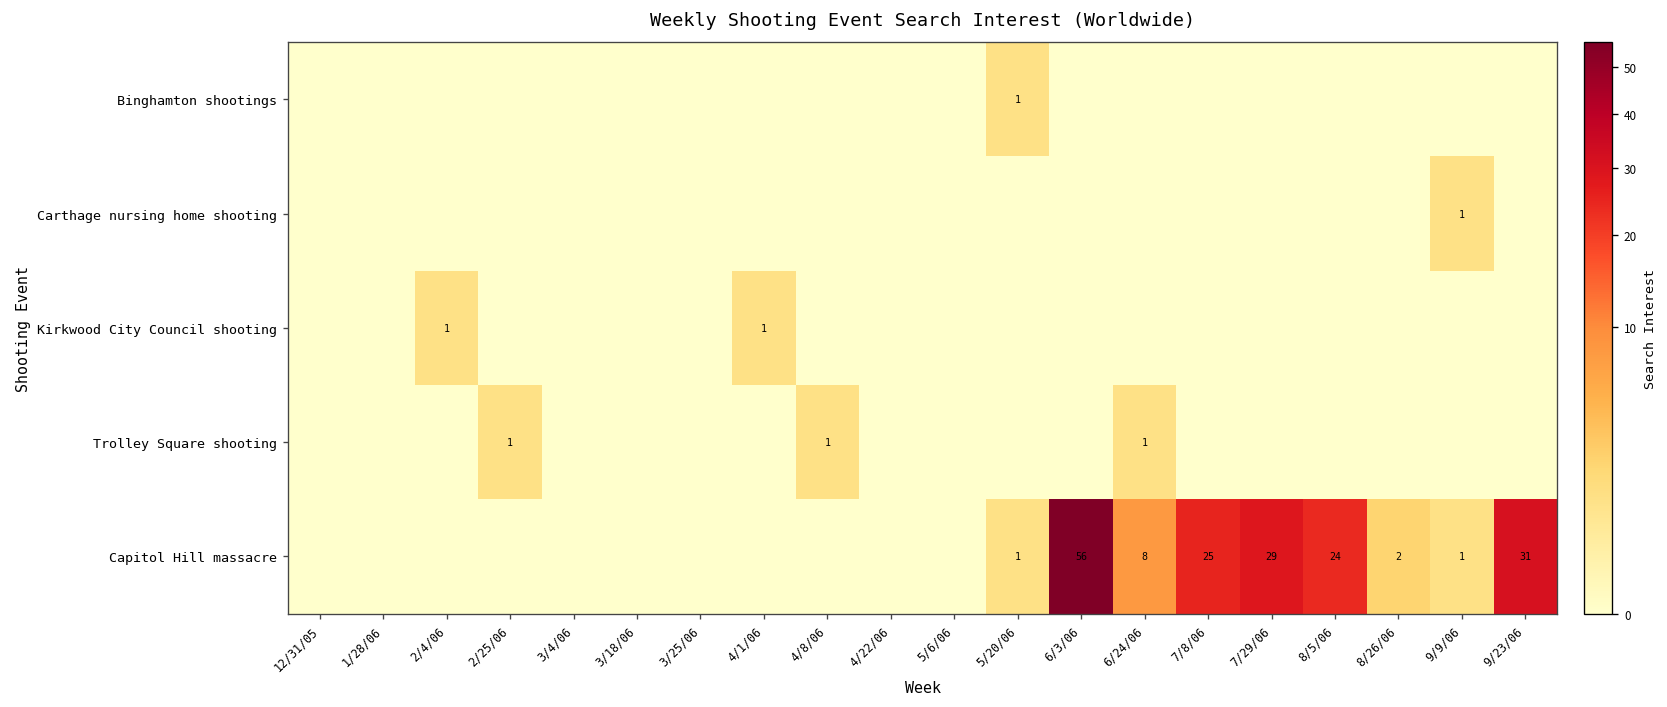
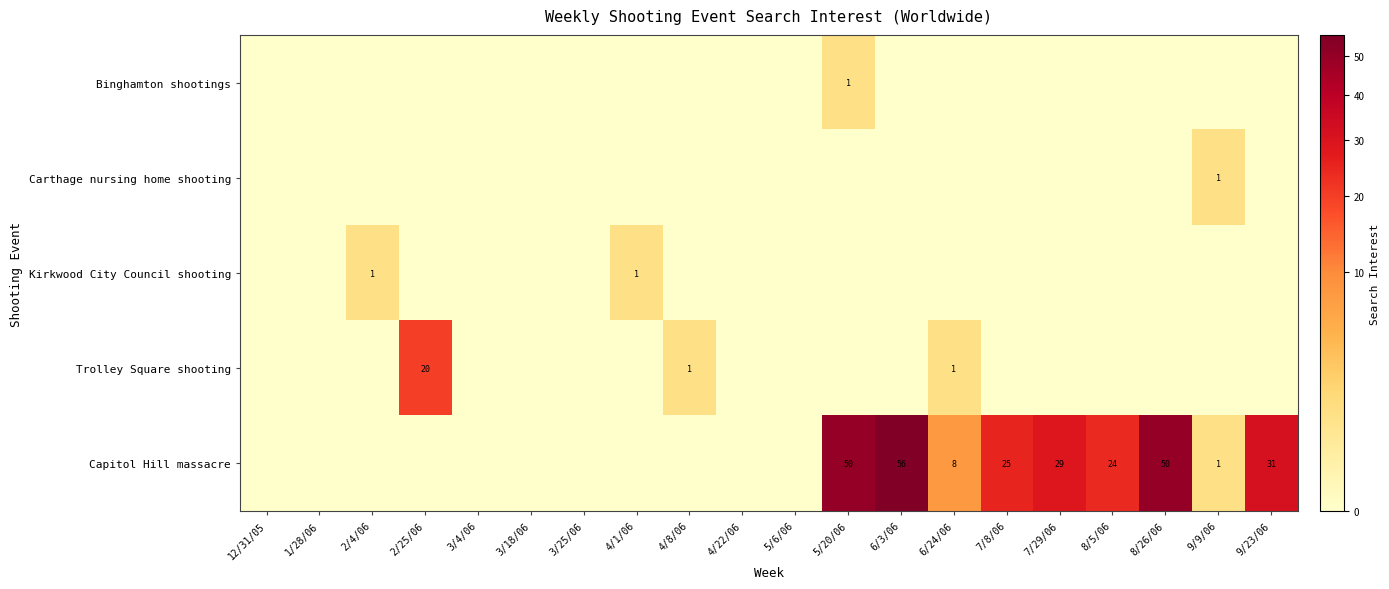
Trolley Square shooting, 2/25/06: 1 -> 20
Capitol Hill massacre, 5/20/06: 1 -> 50
Capitol Hill massacre, 8/26/06: 2 -> 50
